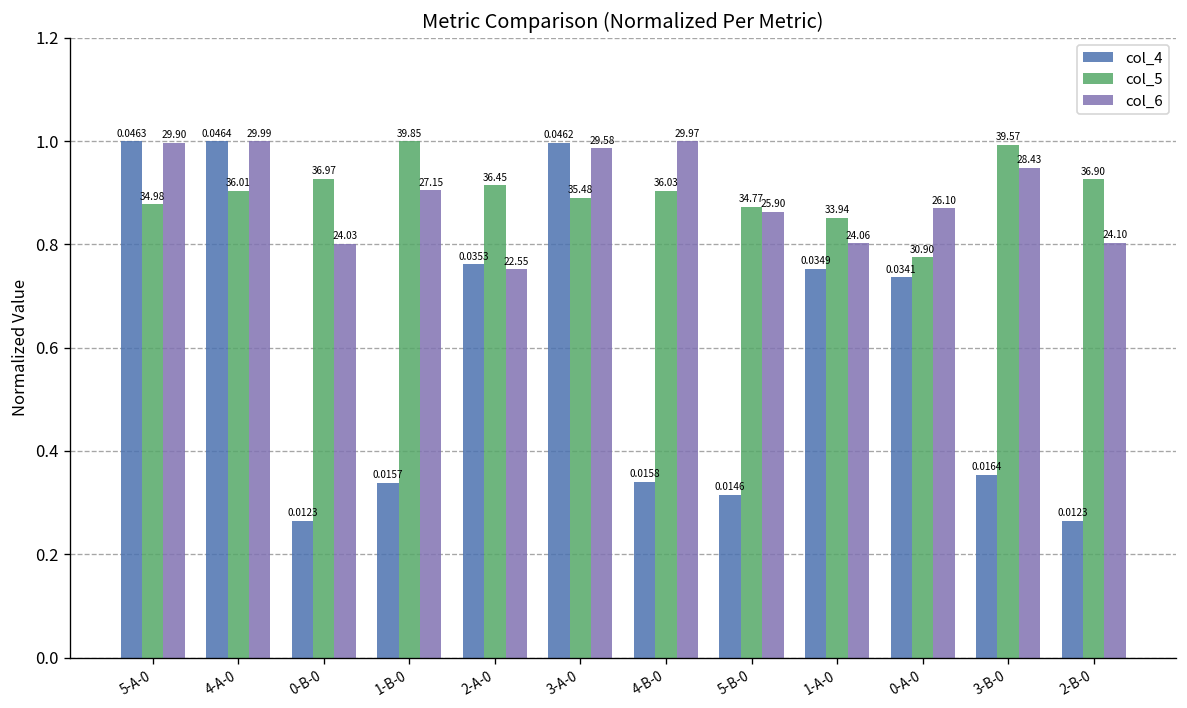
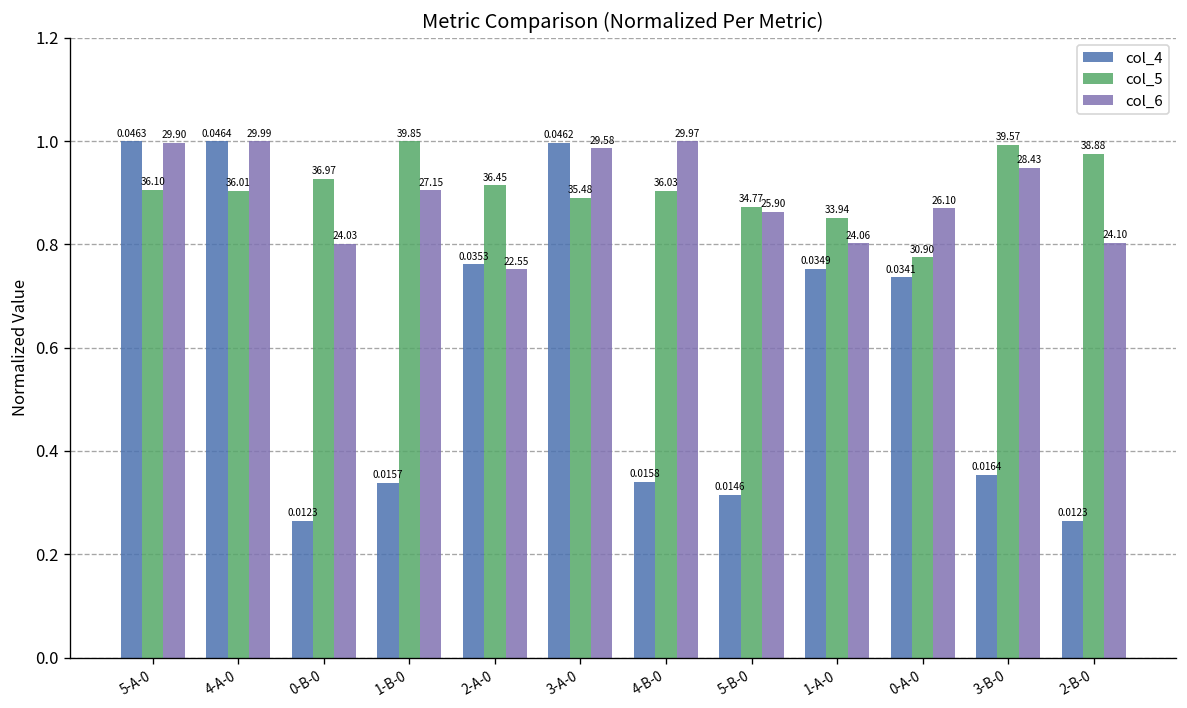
col_5, 5-A-0: 34.98 -> 36.10
col_5, 2-B-0: 36.90 -> 38.88
